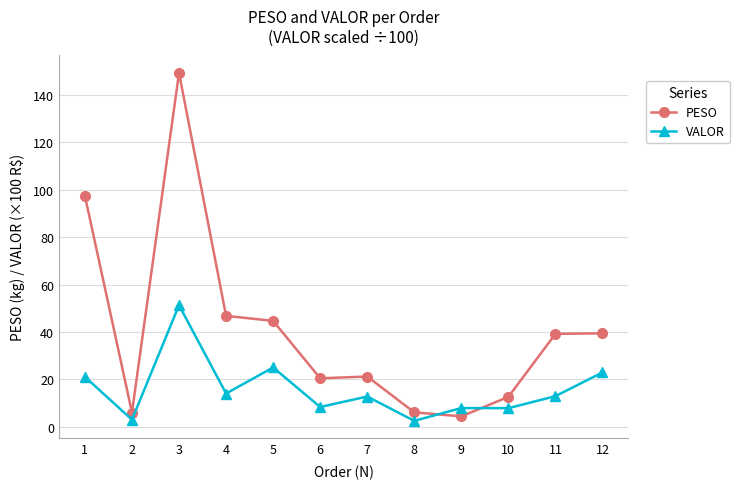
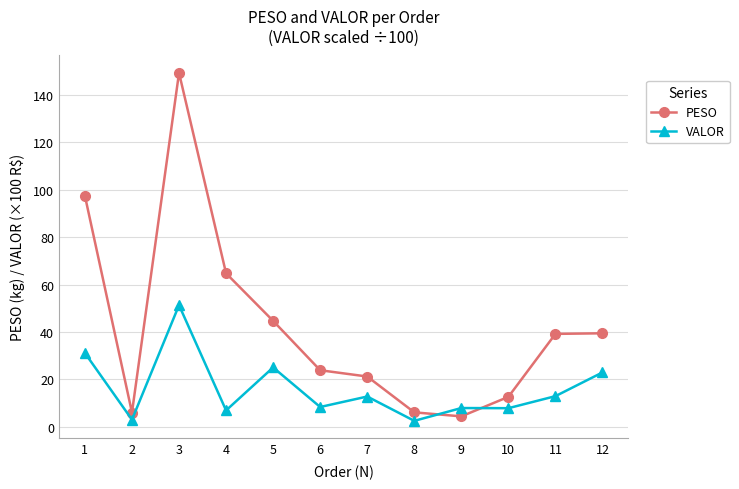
VALOR, 1: 21 -> 31
PESO, 4: 47 -> 65
VALOR, 4: 14 -> 7
PESO, 6: 21 -> 24
